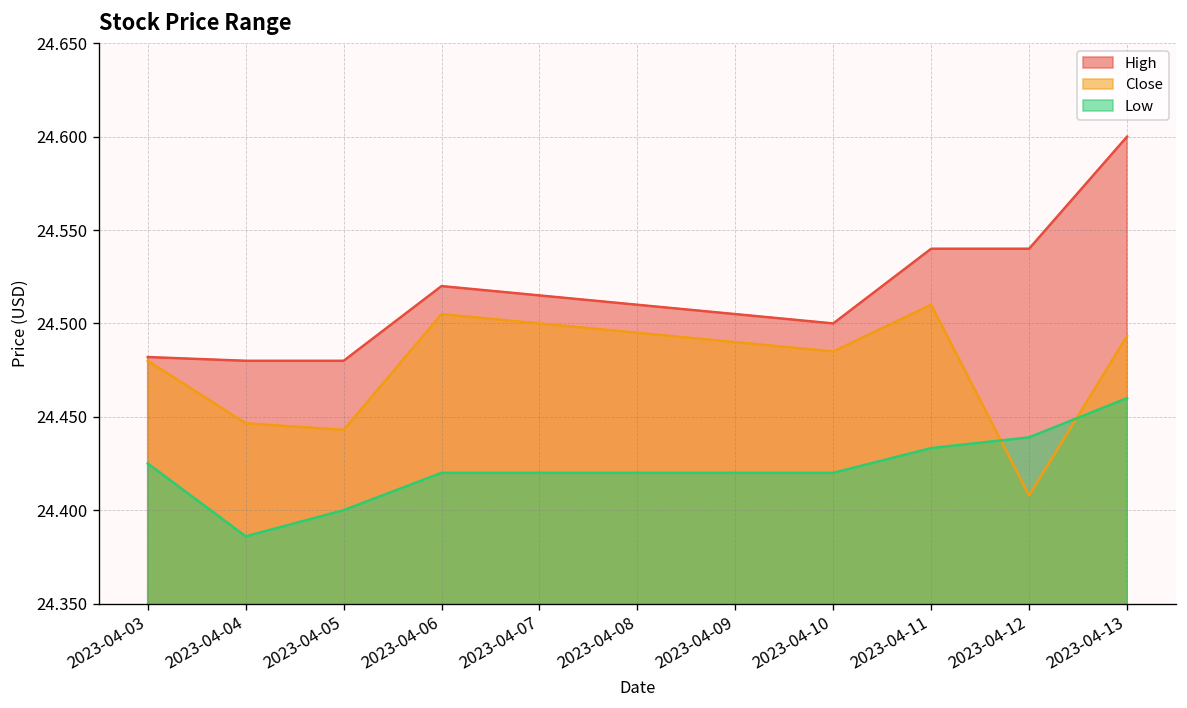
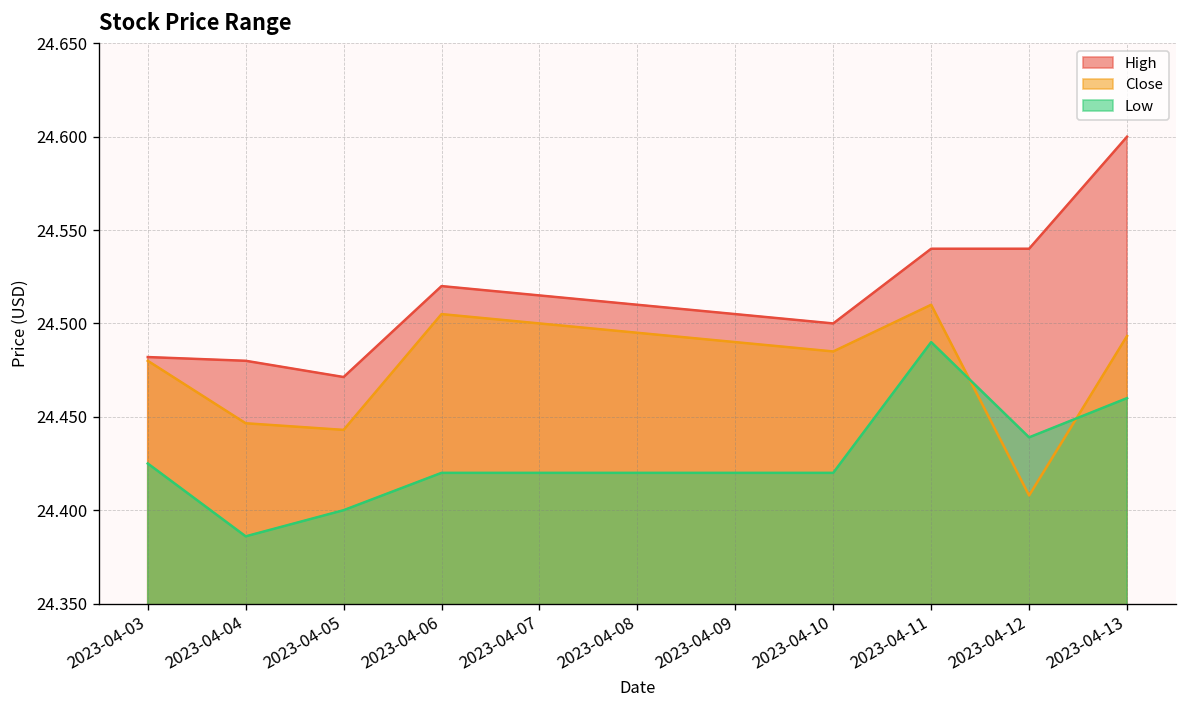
High, 2023-04-05: 24.480 -> 24.471
Low, 2023-04-11: 24.433 -> 24.490
